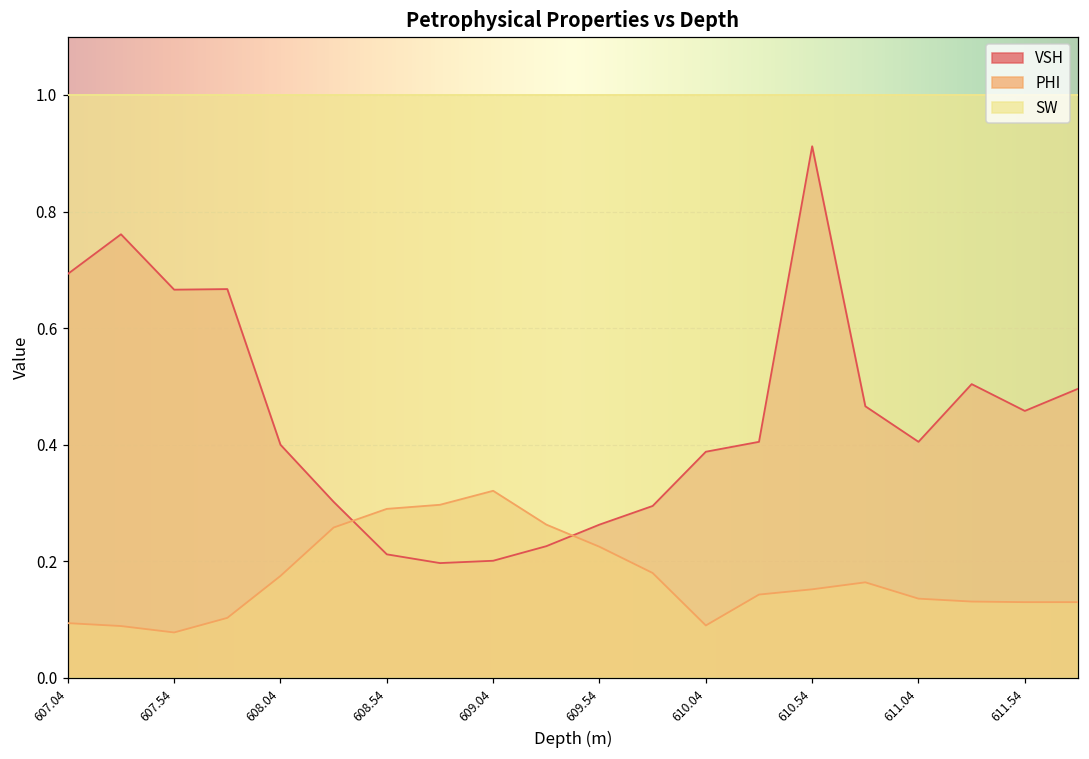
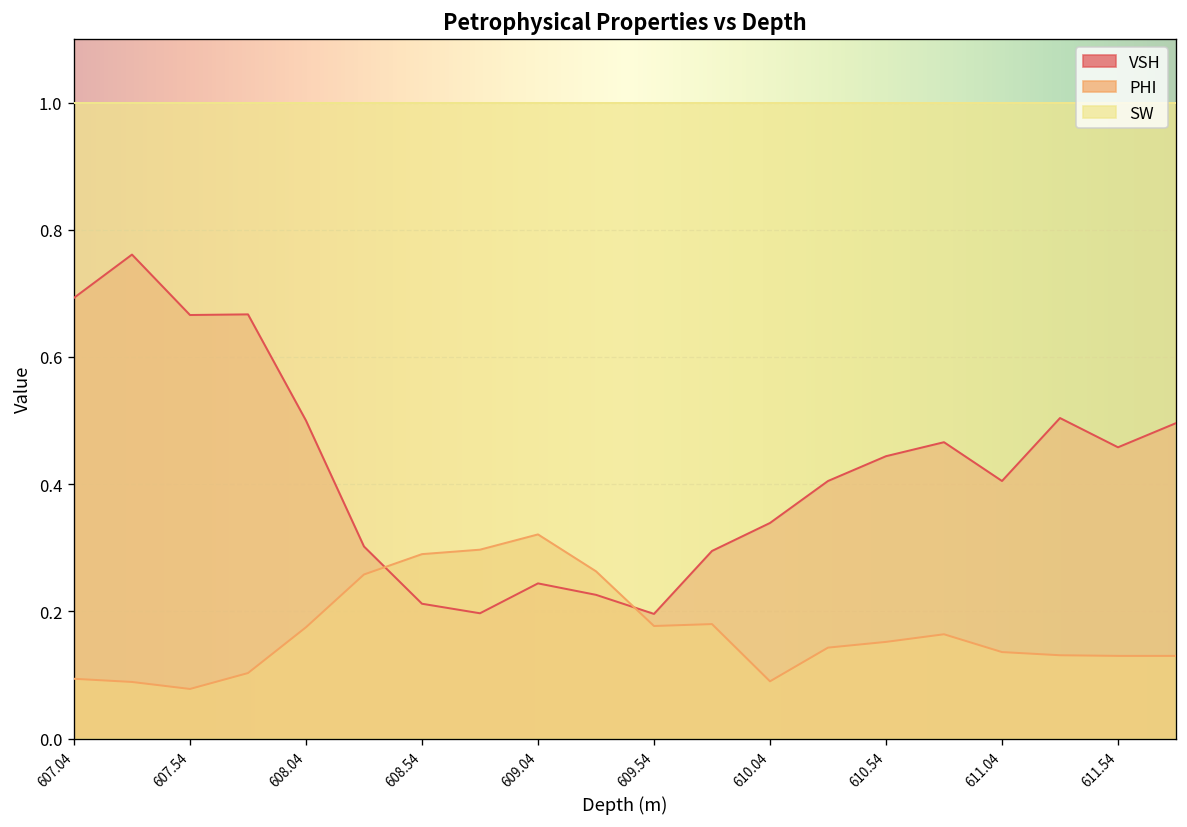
VSH, 608.04: 0.4 -> 0.5
VSH, 609.04: 0.20 -> 0.24
VSH, 609.54: 0.26 -> 0.20
PHI, 609.54: 0.23 -> 0.18
VSH, 610.04: 0.39 -> 0.34
VSH, 610.54: 0.91 -> 0.44
